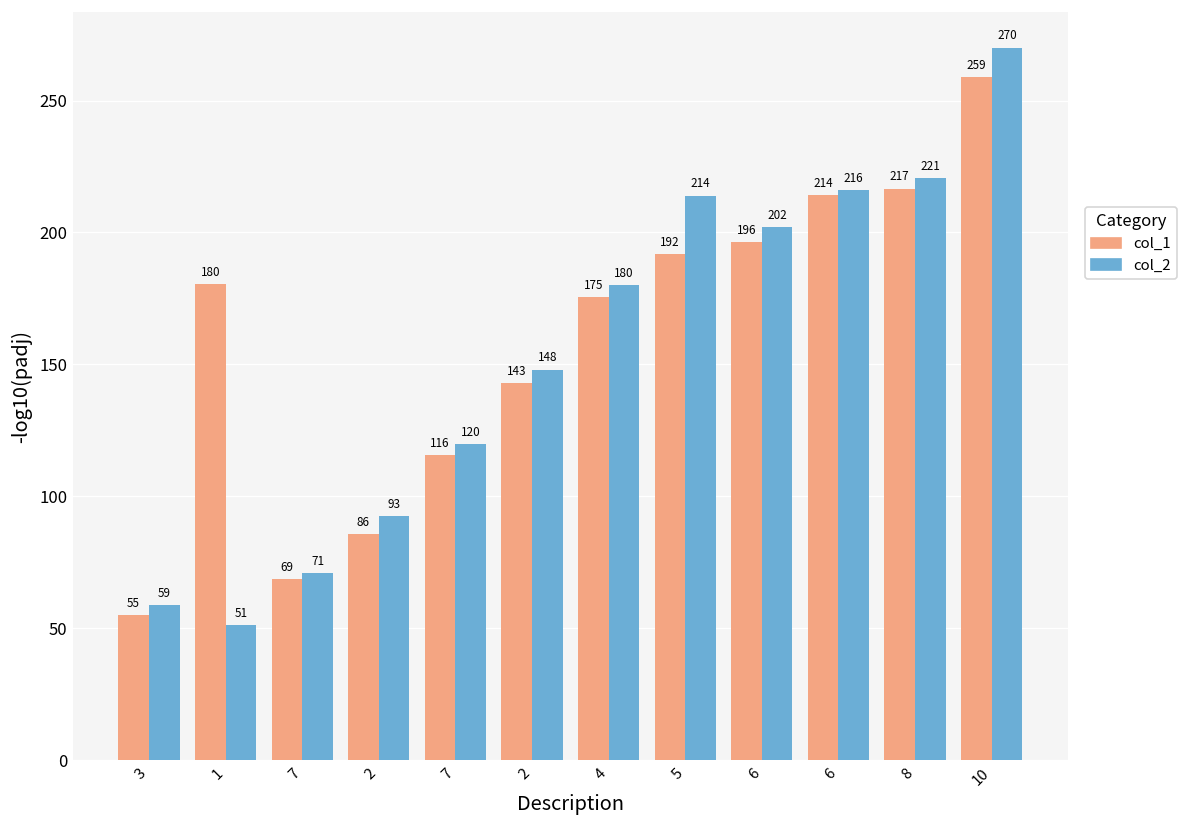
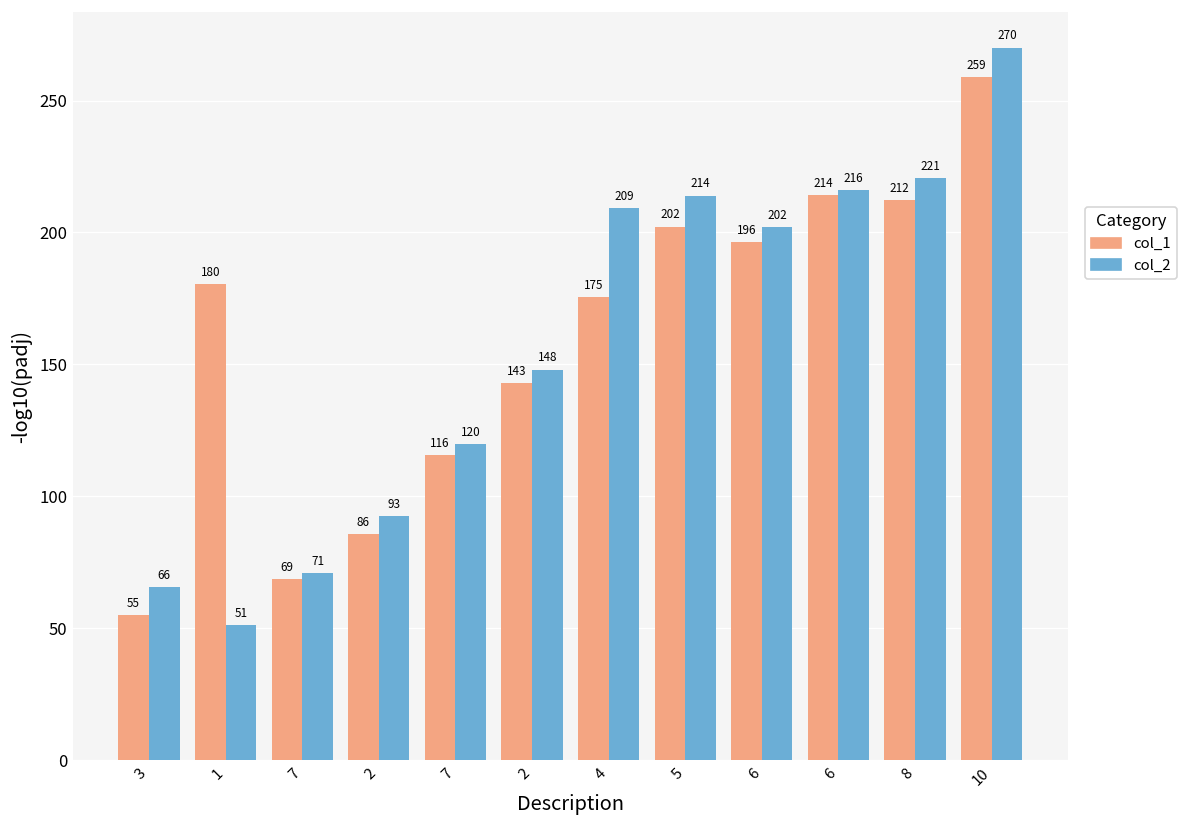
col_2, 3: 59 -> 66
col_2, 4: 180 -> 209
col_1, 5: 192 -> 202
col_1, 8: 217 -> 212
